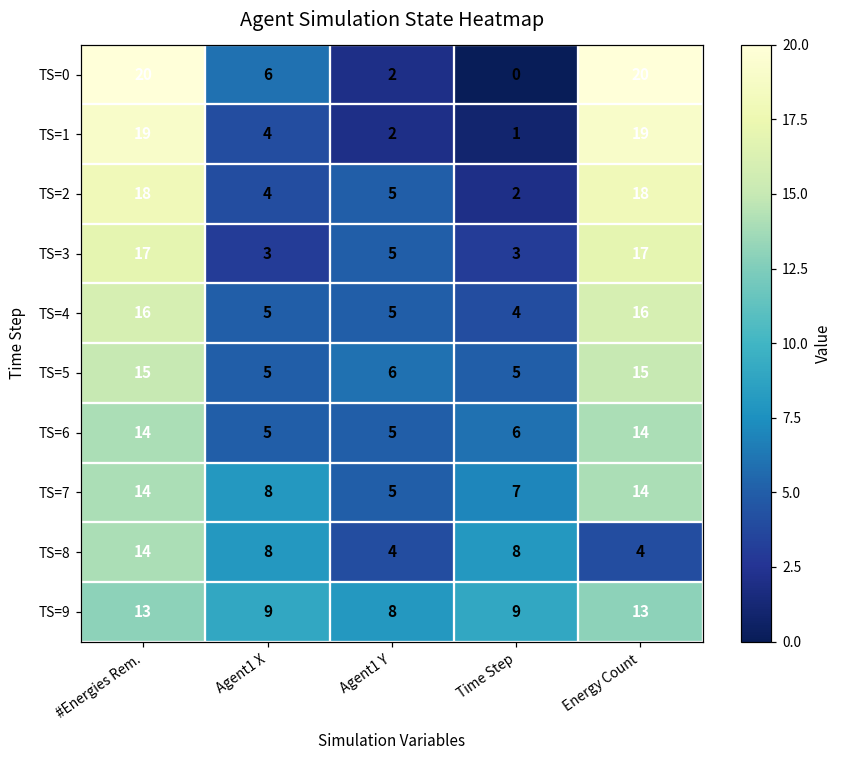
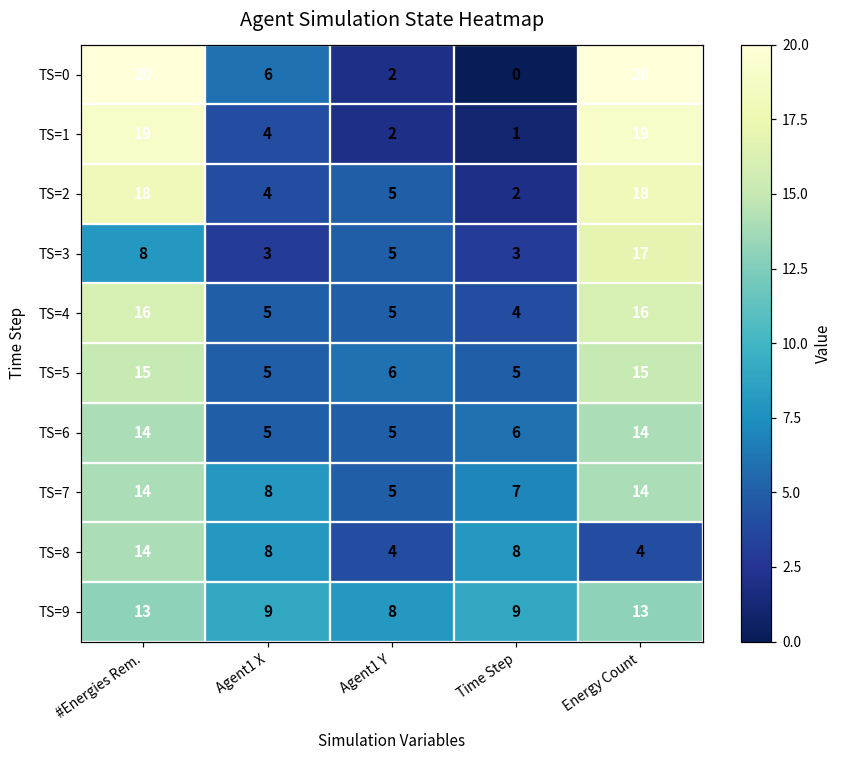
TS=3, #Energies Rem.: 17 -> 8
